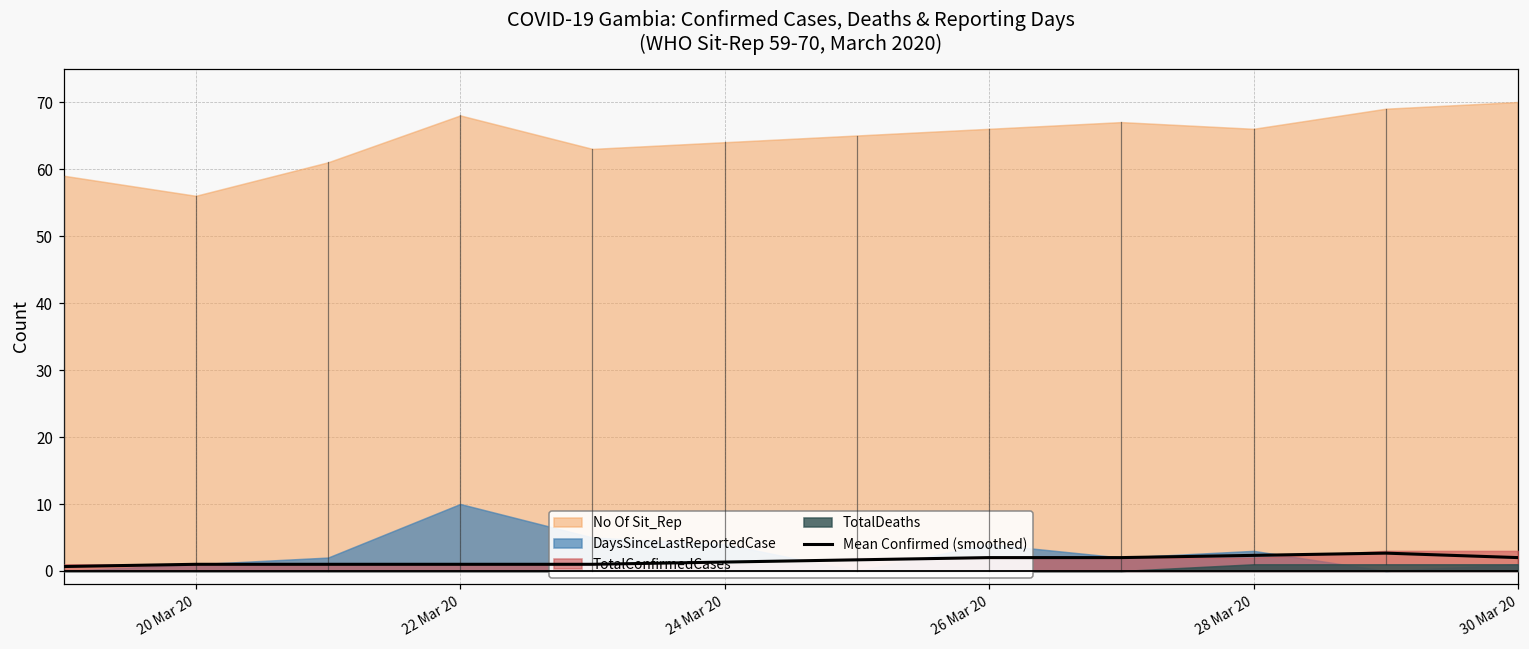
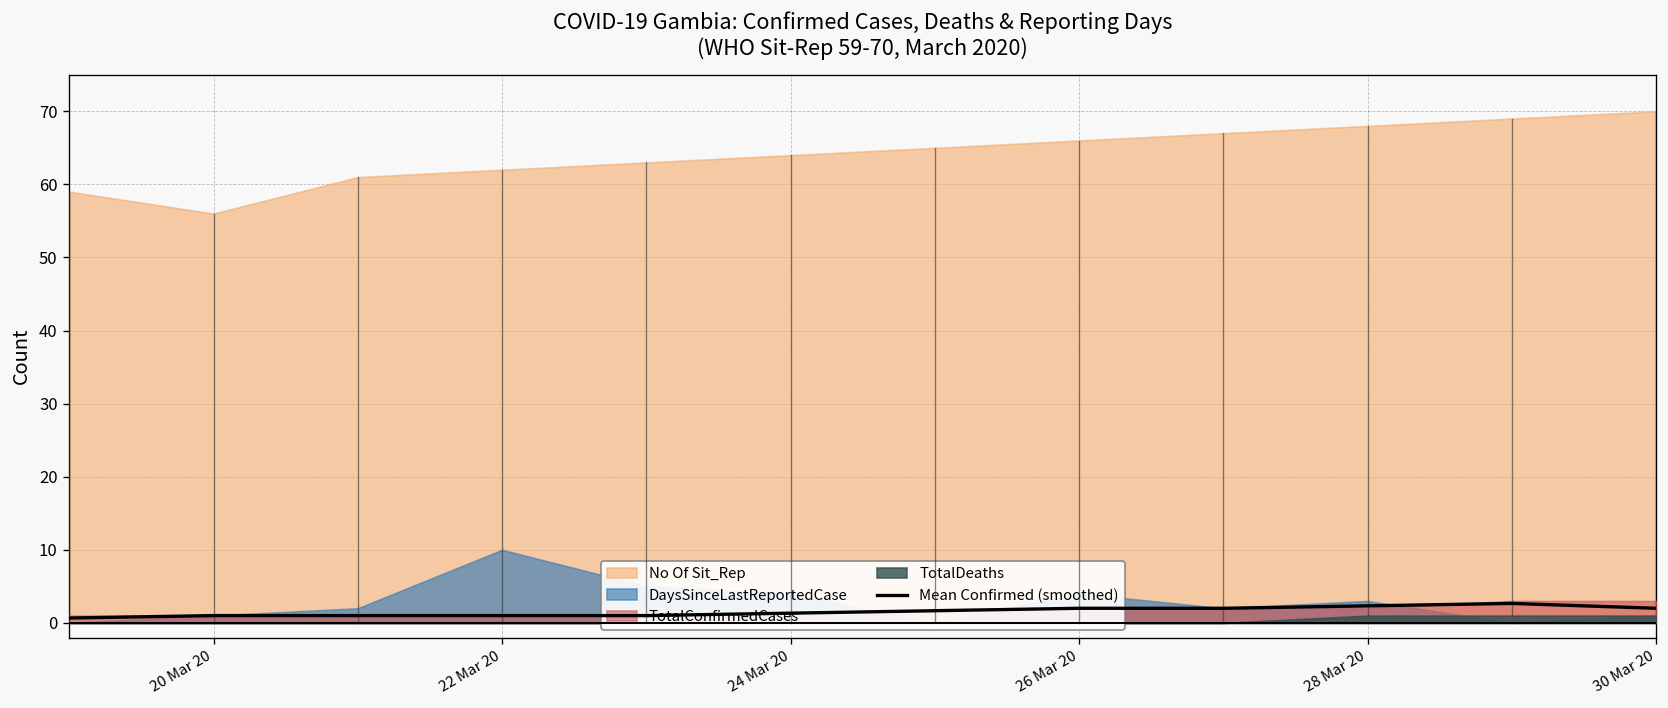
No Of Sit_Rep, 22 Mar 20: 68 -> 62
No Of Sit_Rep, 28 Mar 20: 66 -> 68
